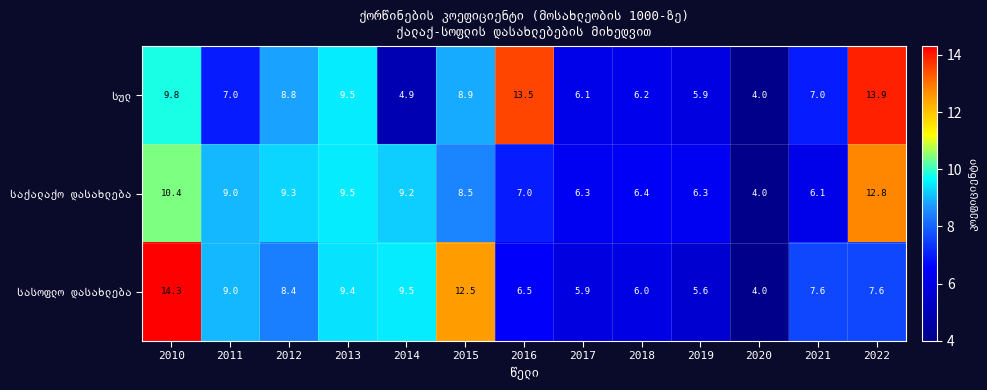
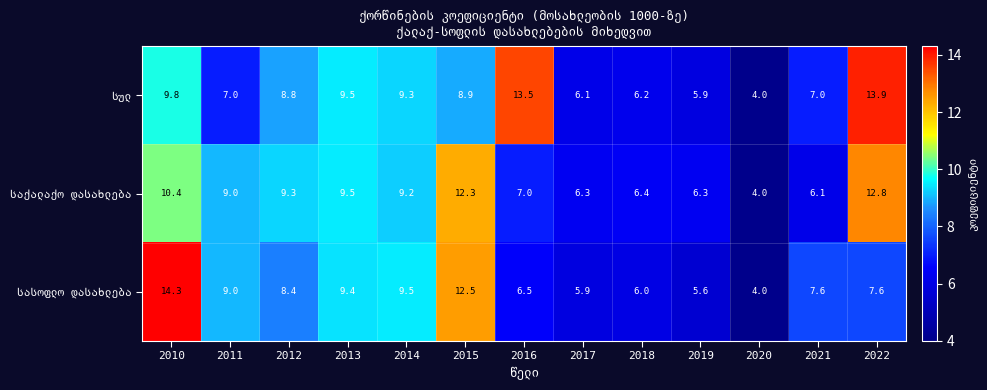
სულ, 2014: 4.9 -> 9.3
საქალაქო დასახლება, 2015: 8.5 -> 12.3
